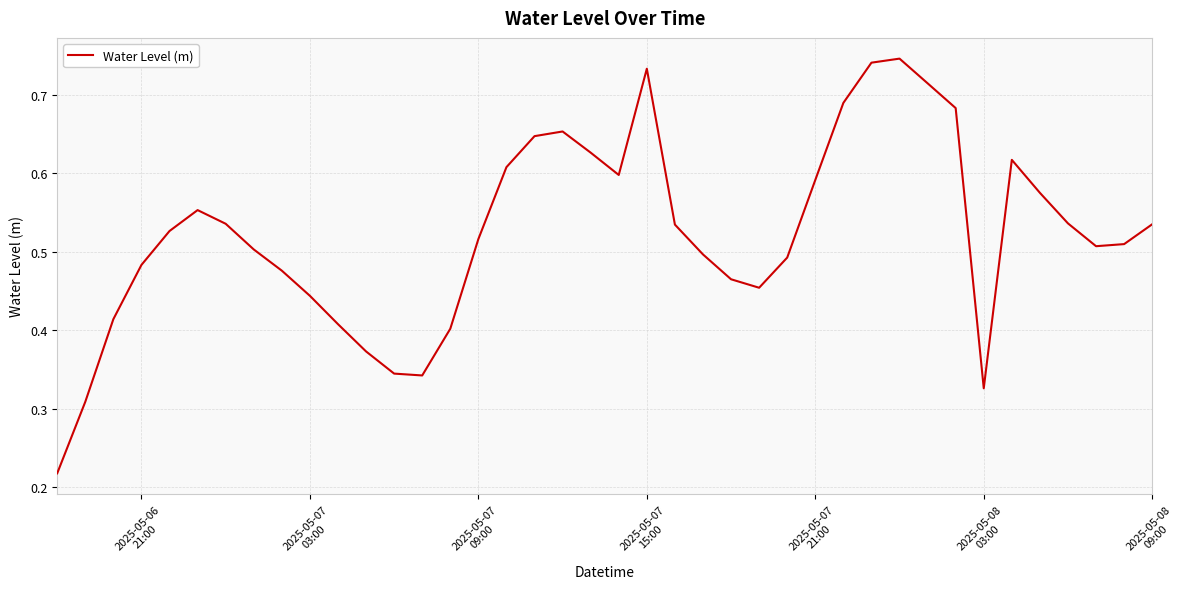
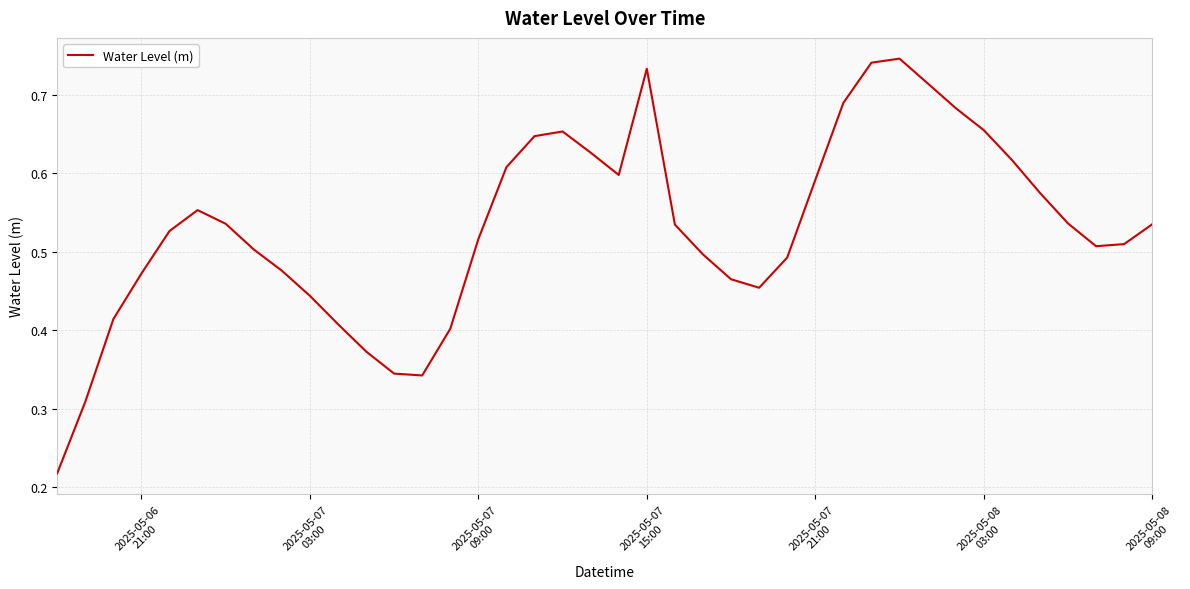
2025-05-06 21:00: 0.48 -> 0.47
2025-05-08 03:00: 0.33 -> 0.65
